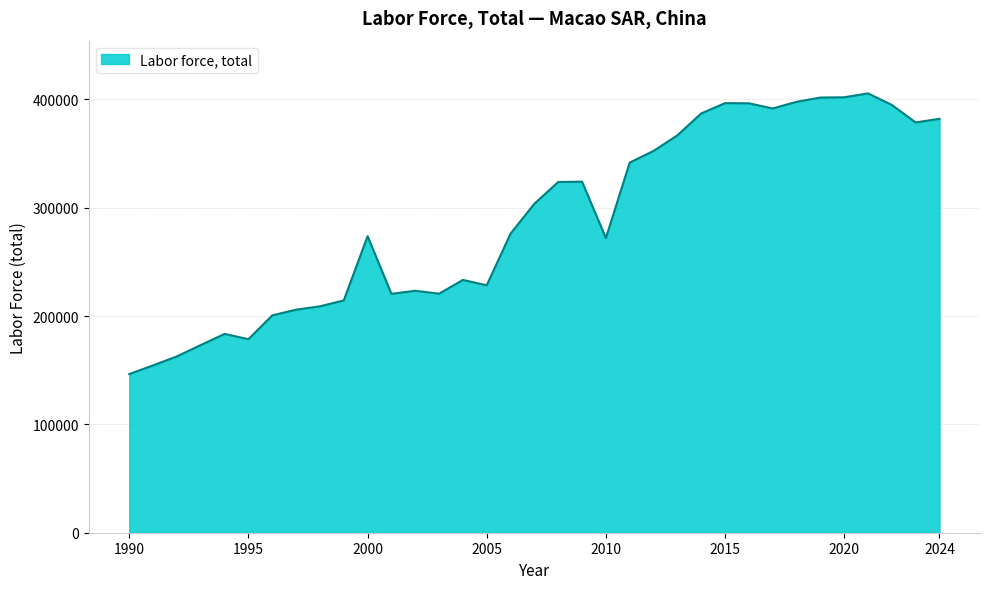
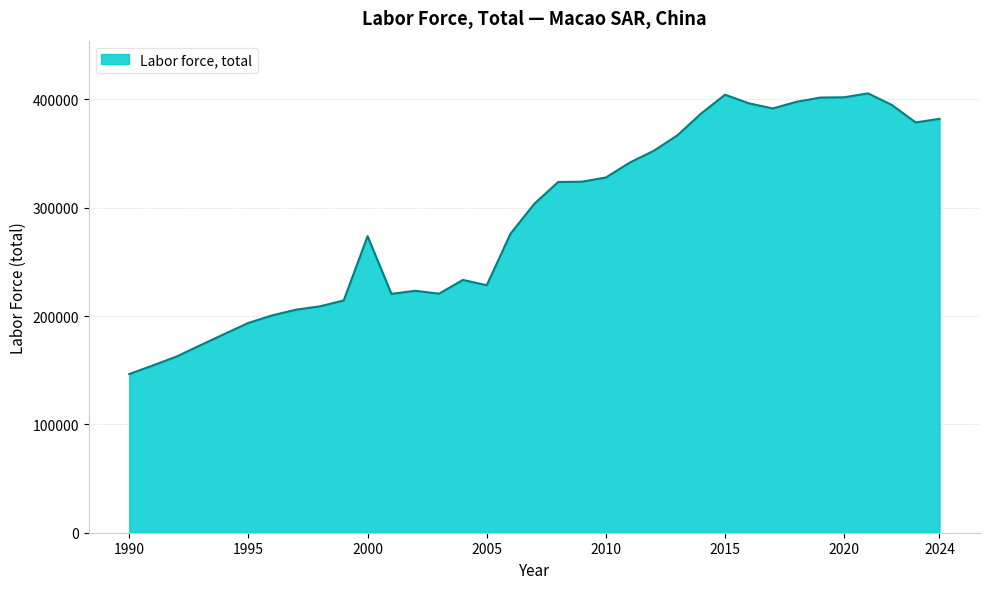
1995: 179000 -> 194000
2010: 272000 -> 328000
2015: 397000 -> 404000
